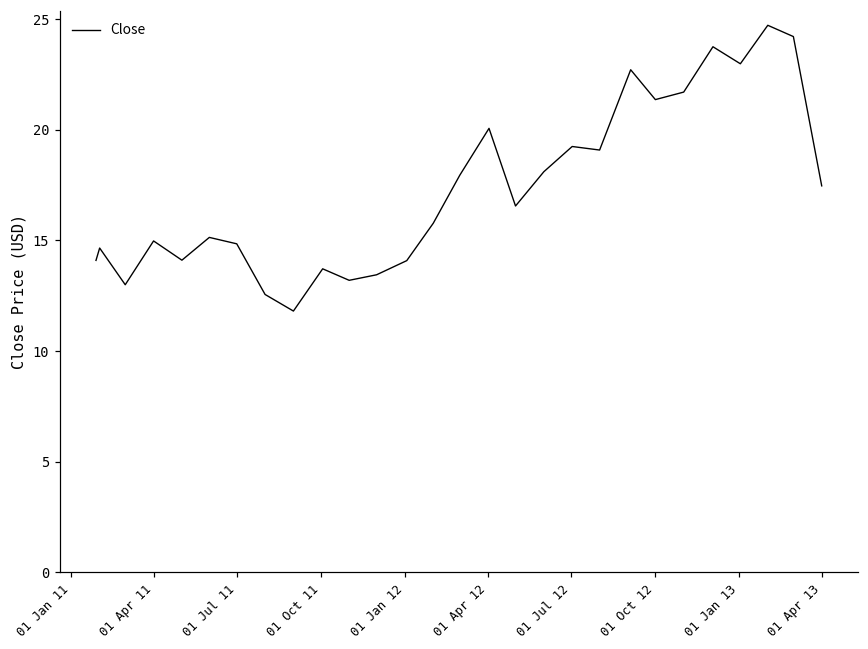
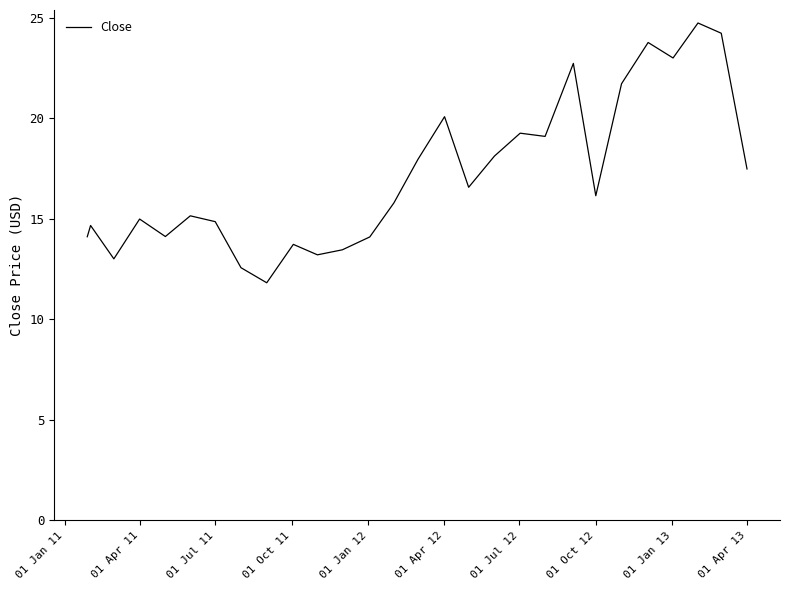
01 Oct 12: 21.4 -> 16.1
